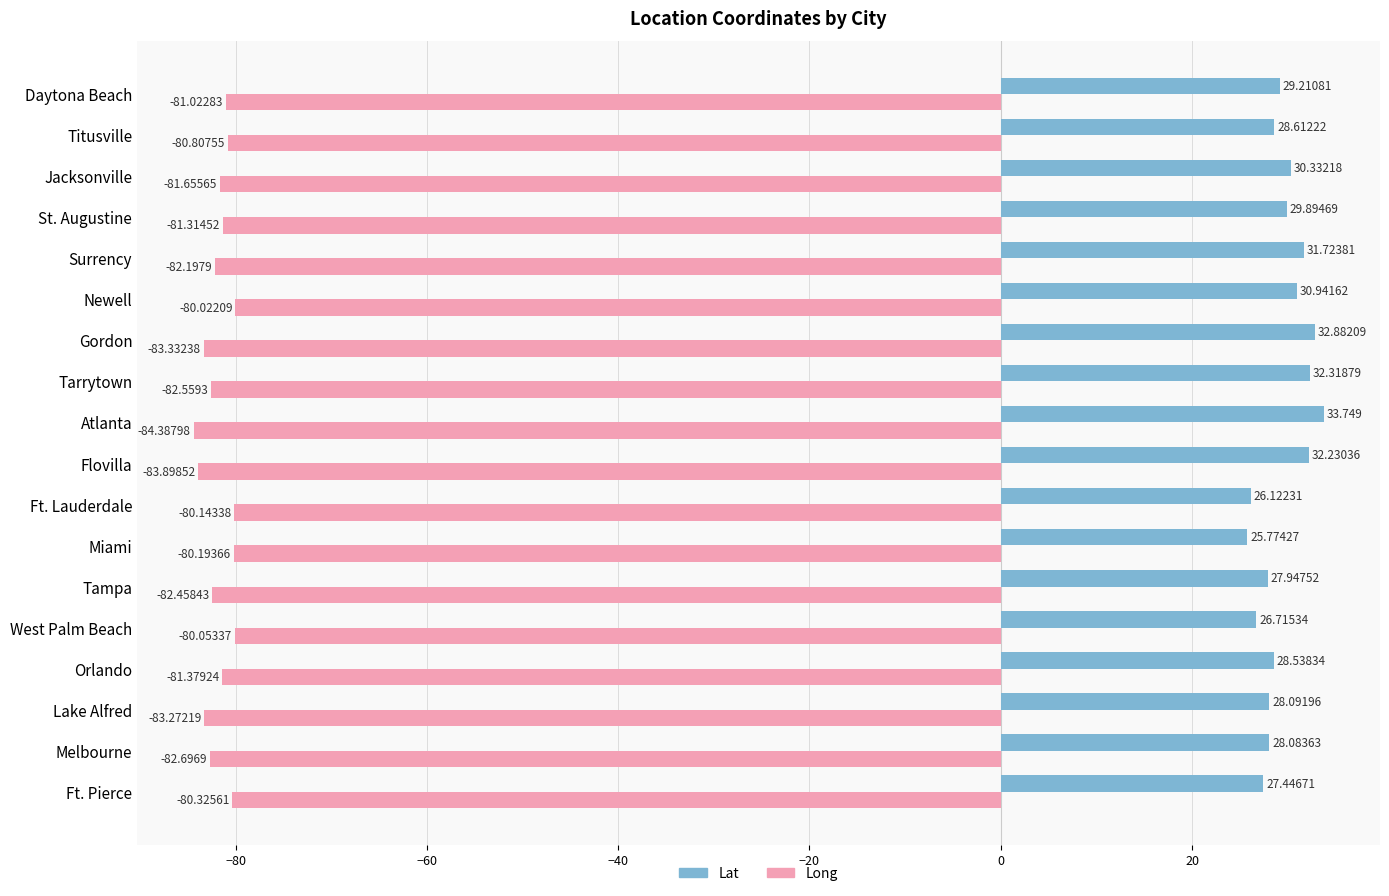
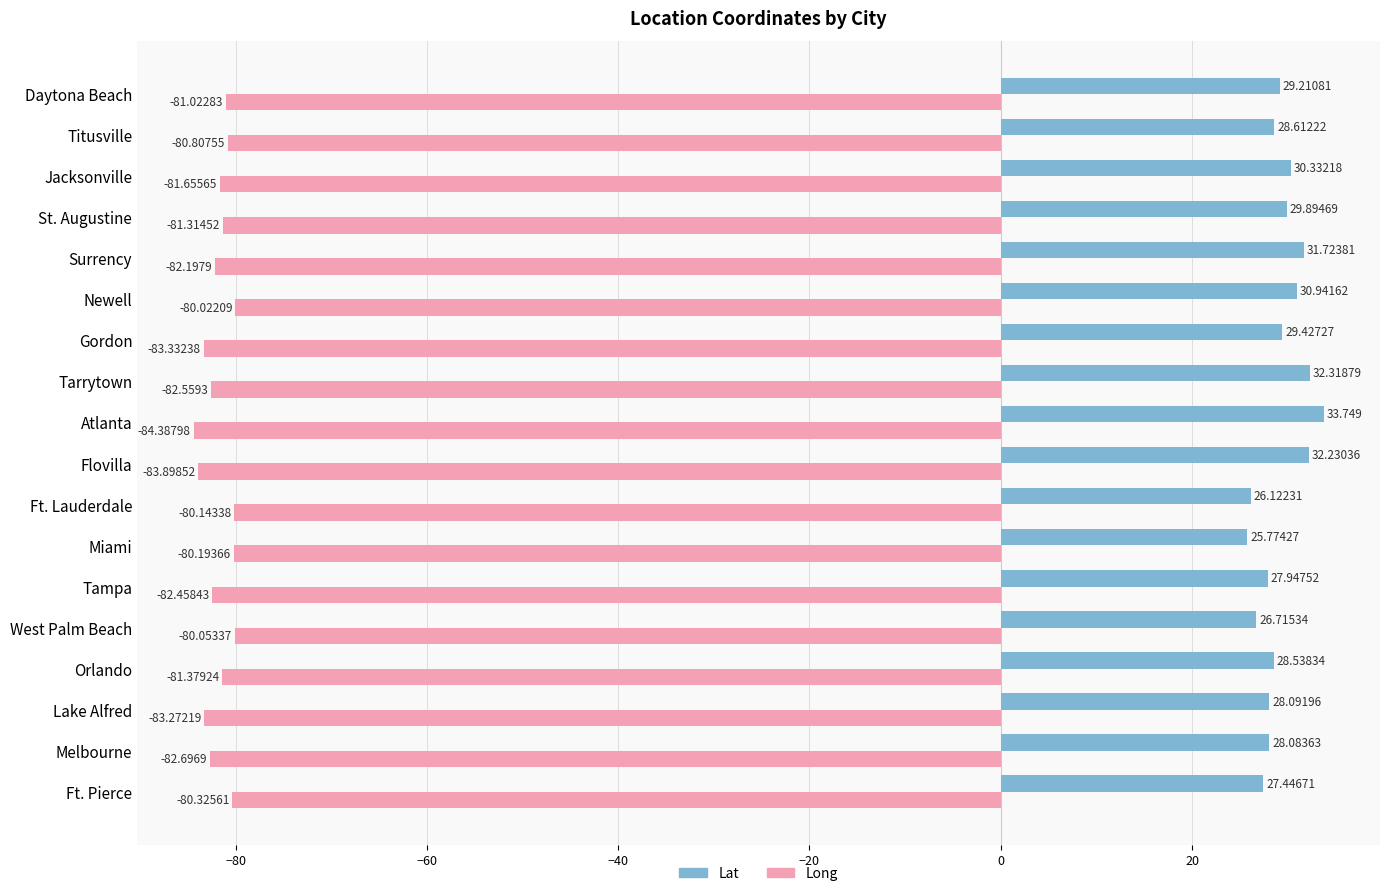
Lat, Gordon: 32.88209 -> 29.42727
